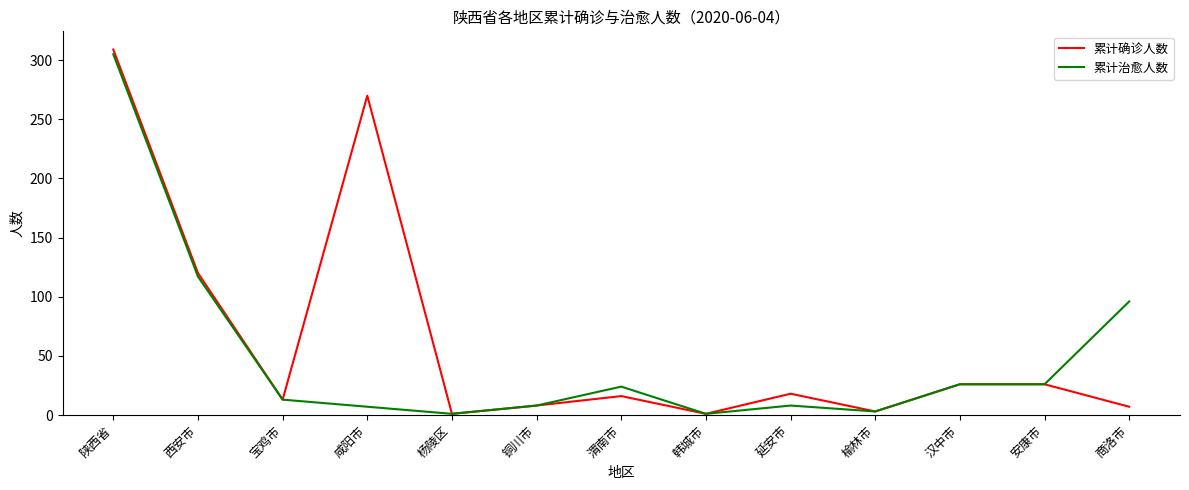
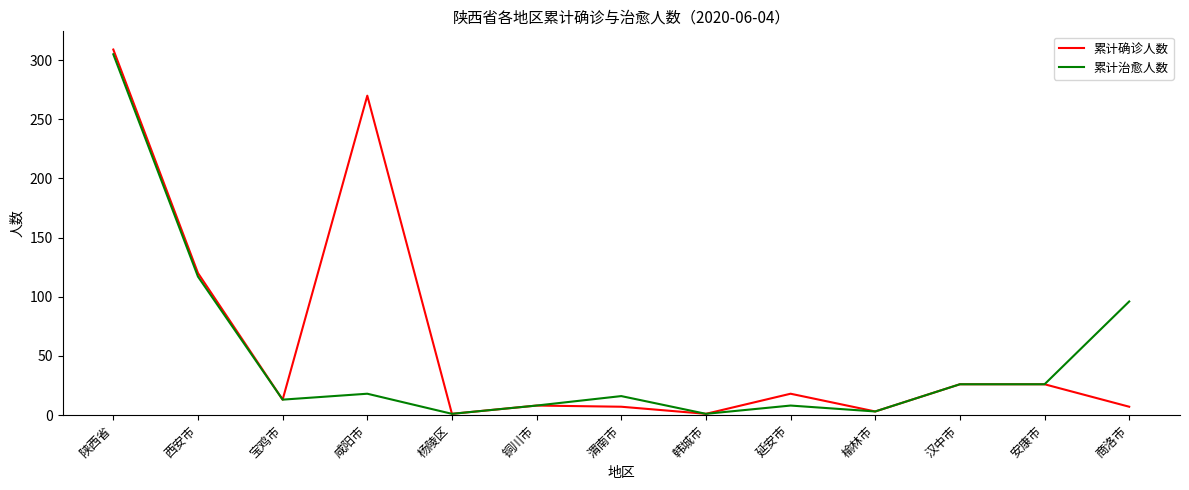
累计治愈人数, 咸阳市: 7 -> 18
累计确诊人数, 渭南市: 16 -> 7
累计治愈人数, 渭南市: 24 -> 16
